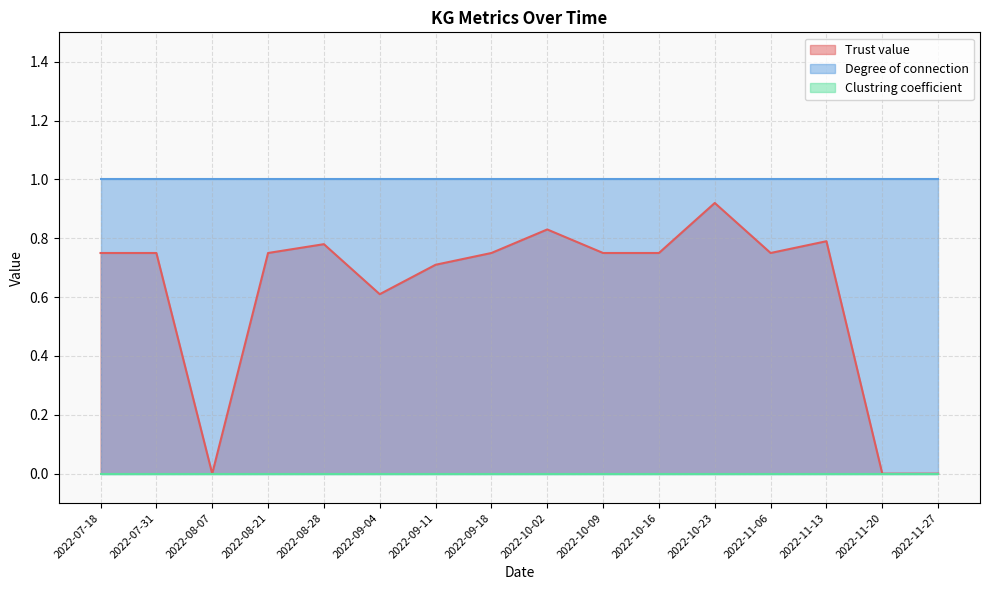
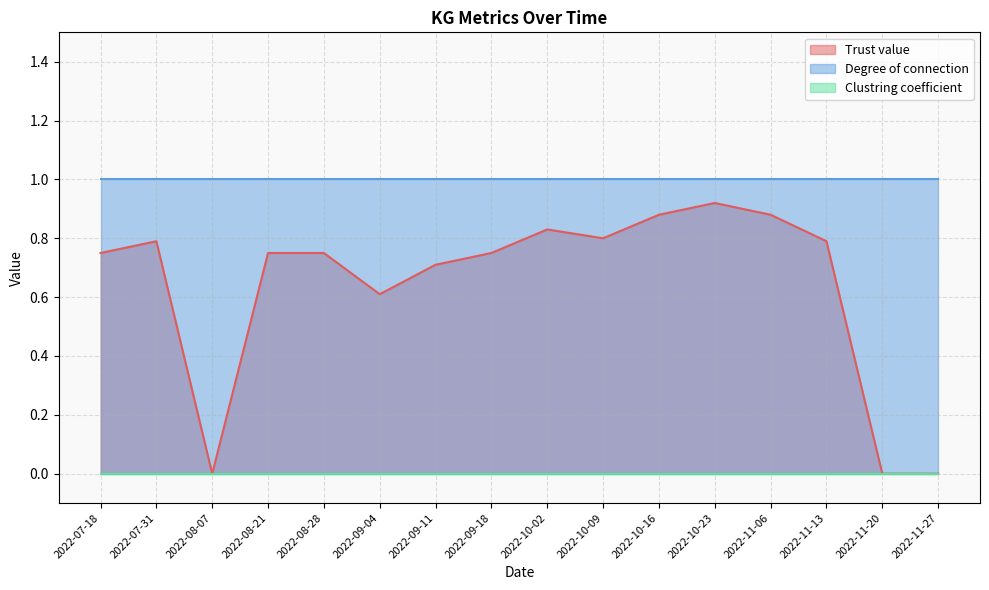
Trust value, 2022-07-31: 0.75 -> 0.79
Trust value, 2022-08-28: 0.78 -> 0.75
Trust value, 2022-10-09: 0.75 -> 0.80
Trust value, 2022-10-16: 0.75 -> 0.88
Trust value, 2022-11-06: 0.75 -> 0.88
